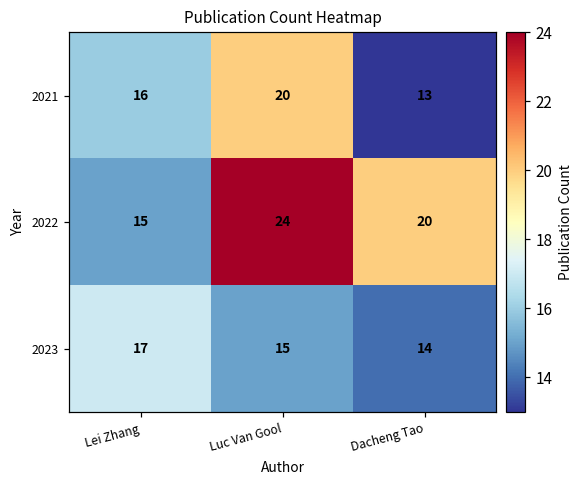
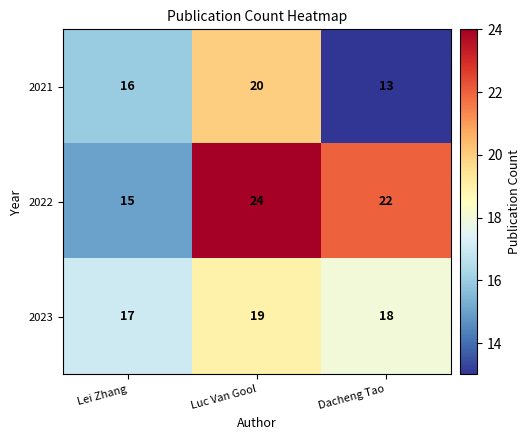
2022, Dacheng Tao: 20 -> 22
2023, Luc Van Gool: 15 -> 19
2023, Dacheng Tao: 14 -> 18
